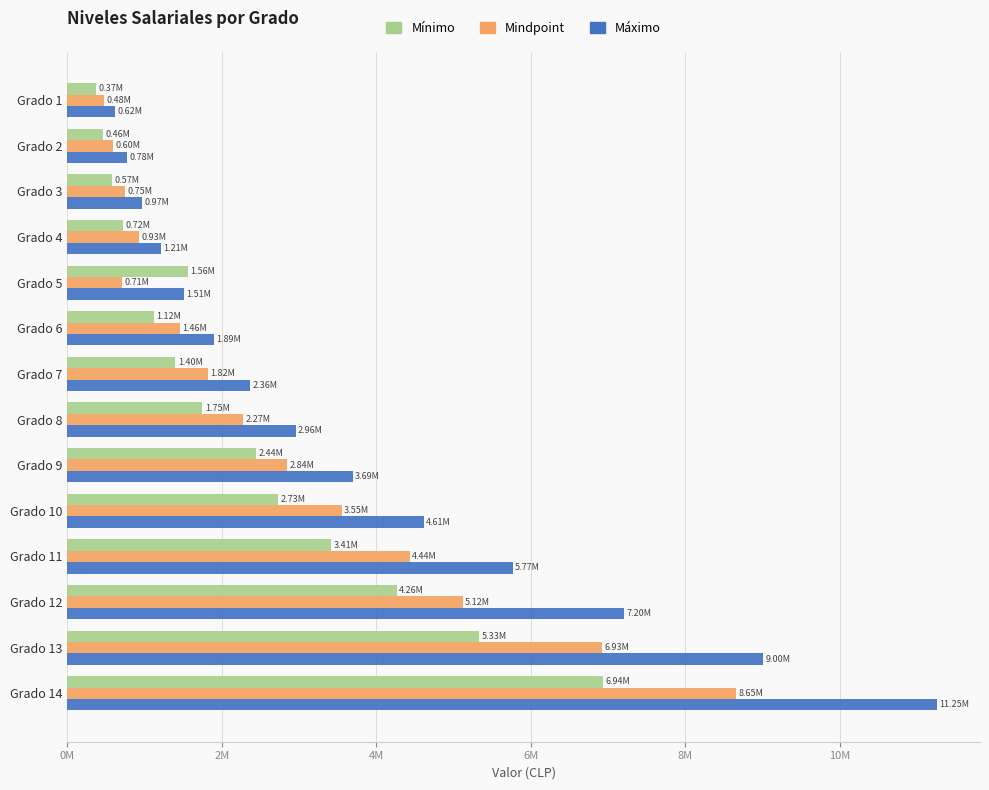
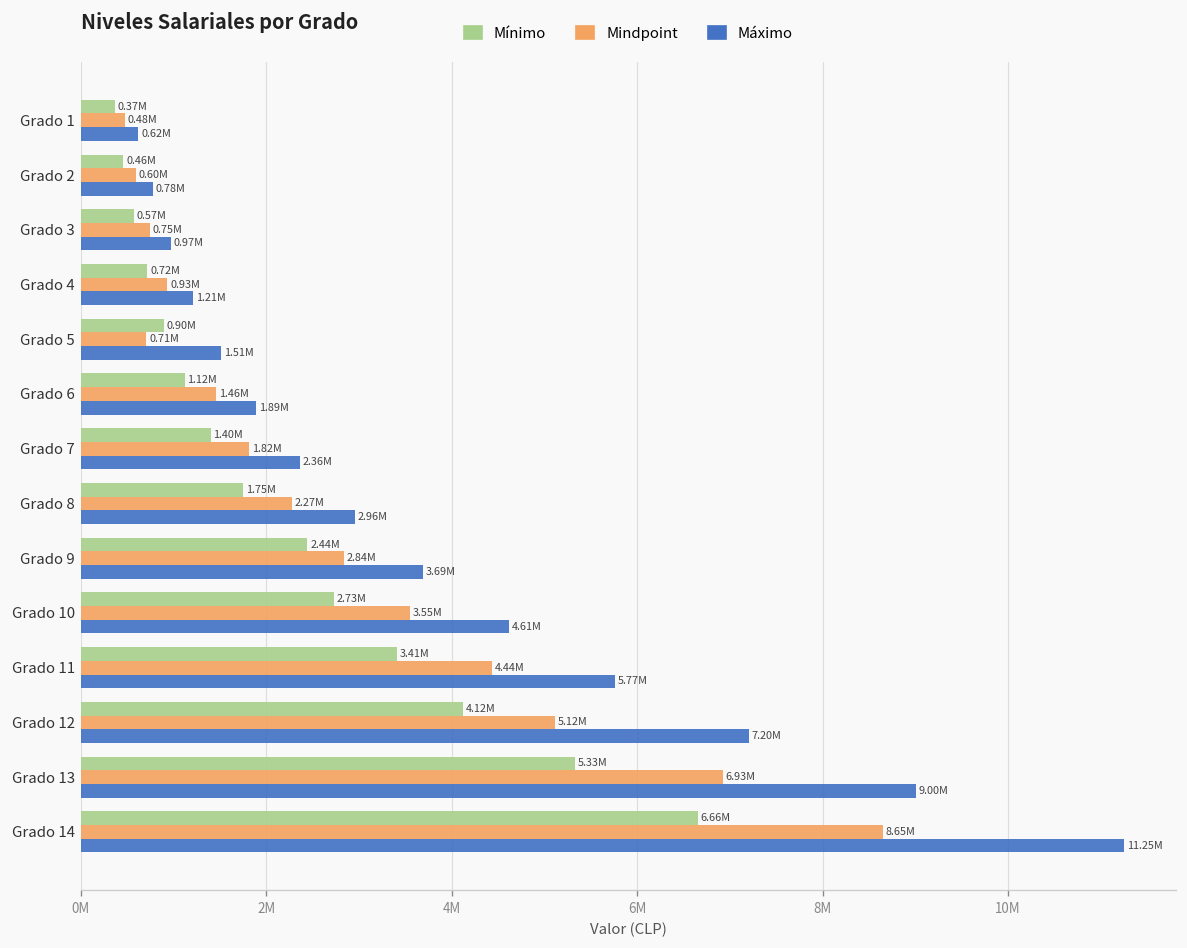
Mínimo, Grado 5: 1.56M -> 0.90M
Mínimo, Grado 12: 4.26M -> 4.12M
Mínimo, Grado 14: 6.94M -> 6.66M
